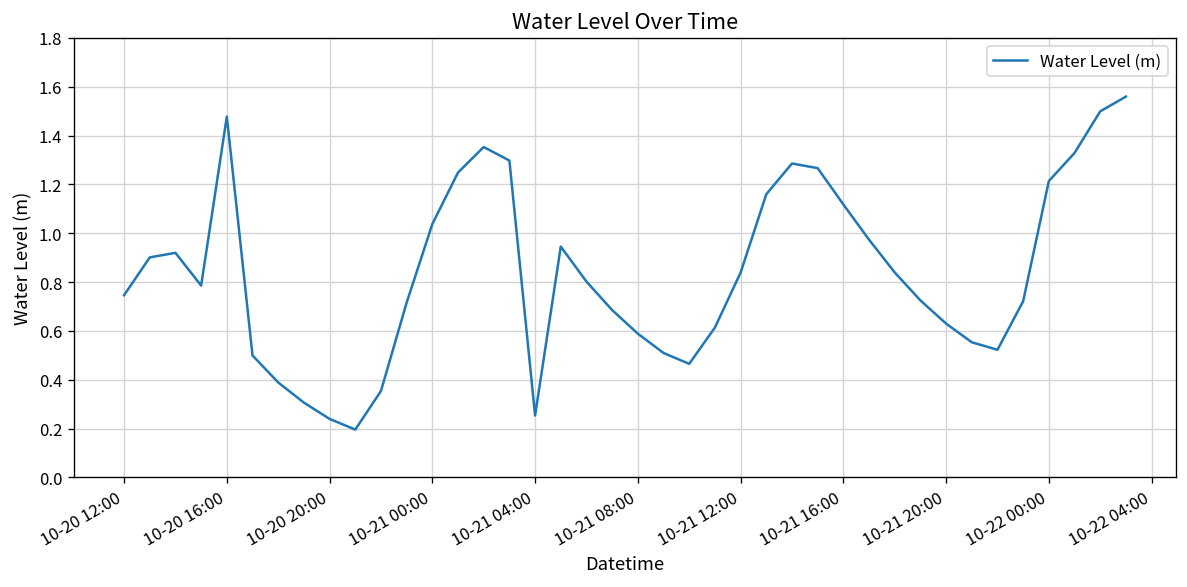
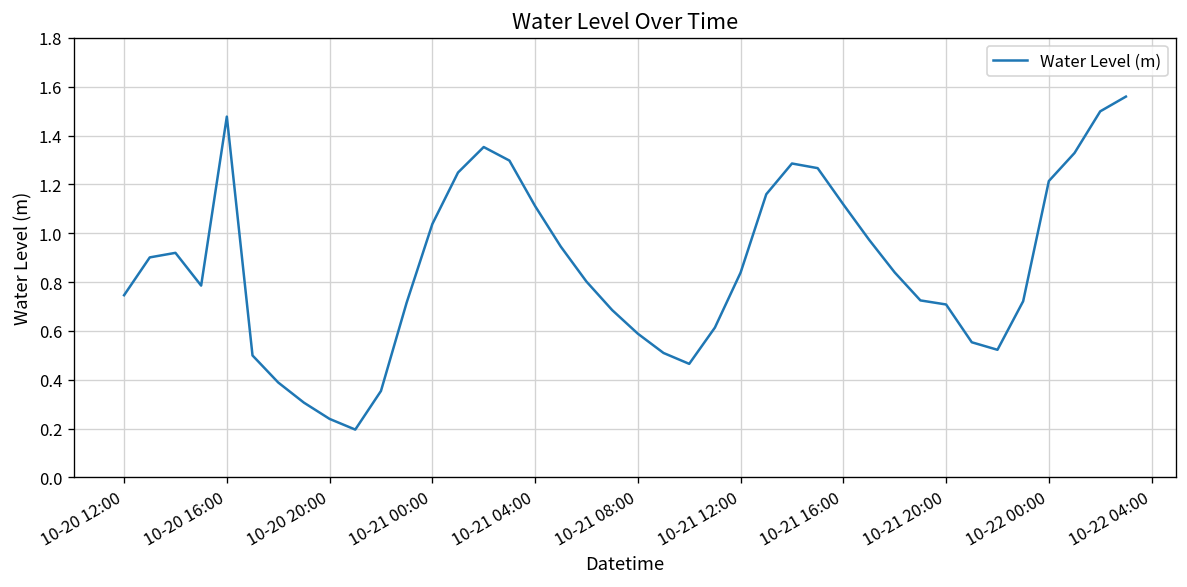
10-21 04:00: 0.25 -> 1.11
10-21 20:00: 0.63 -> 0.71
